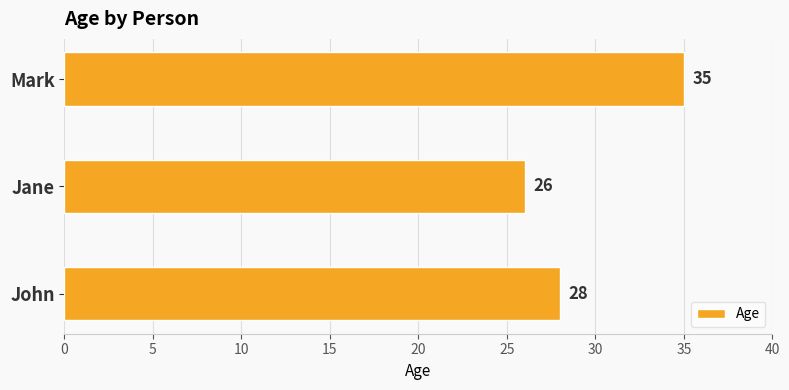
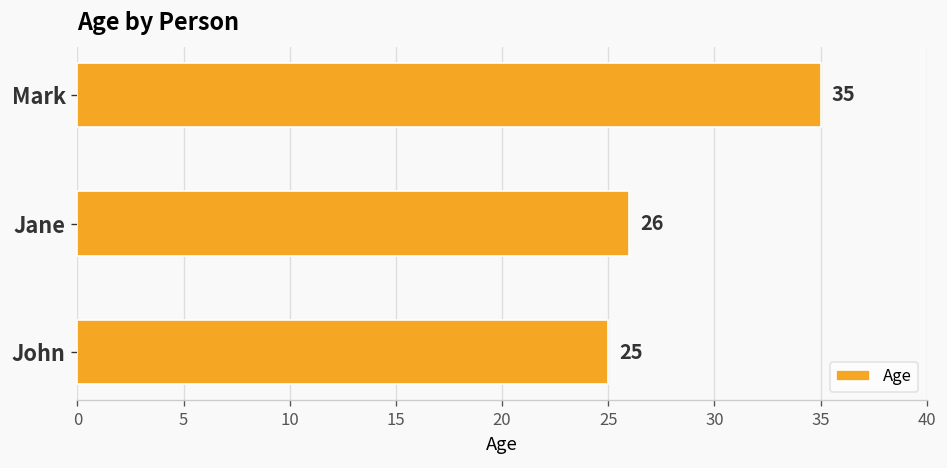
John: 28 -> 25
